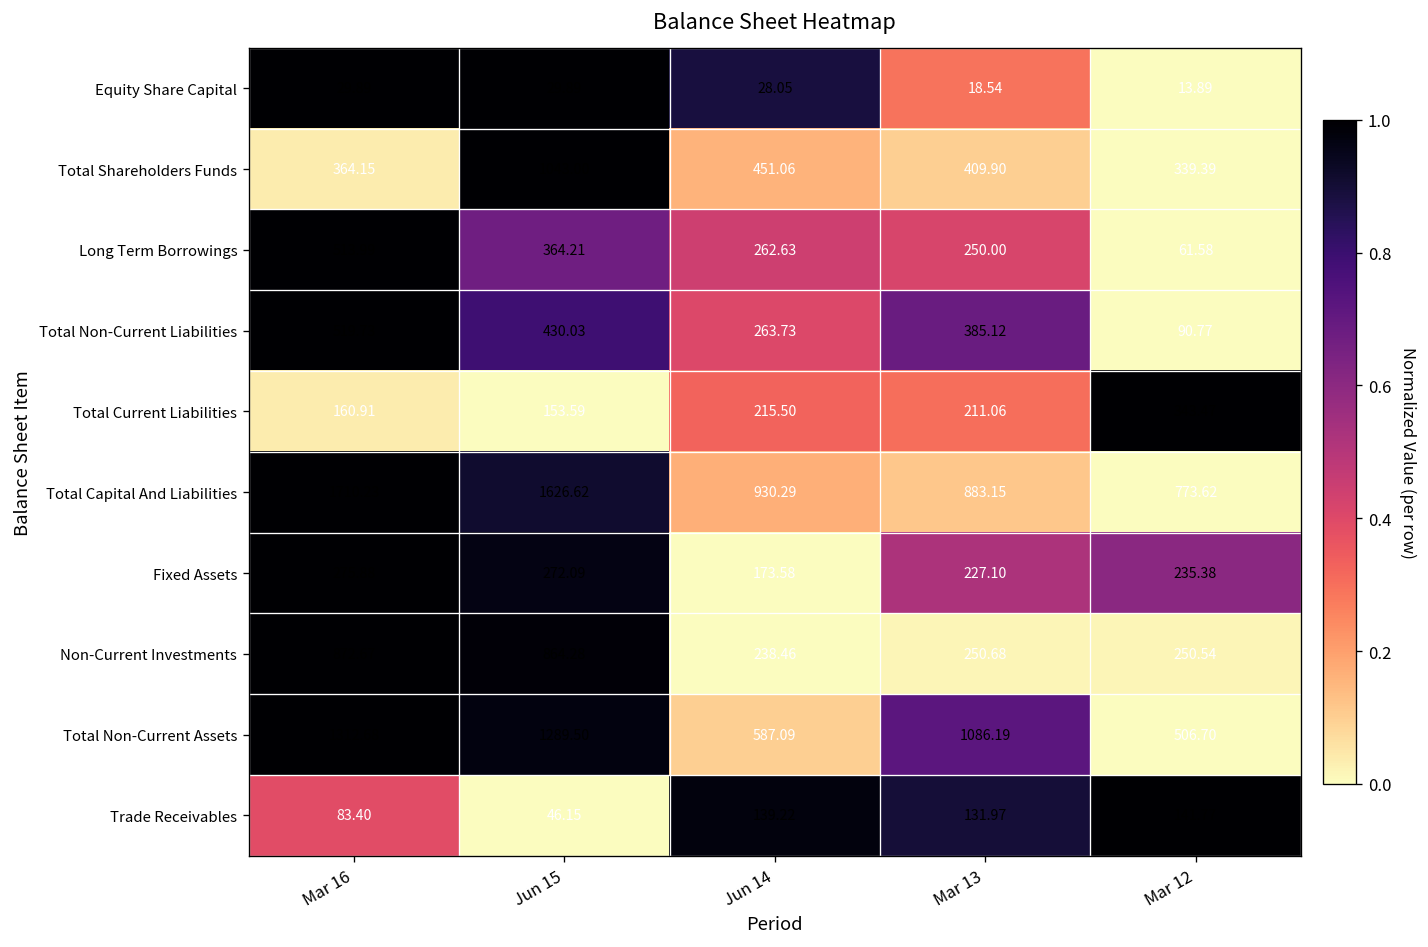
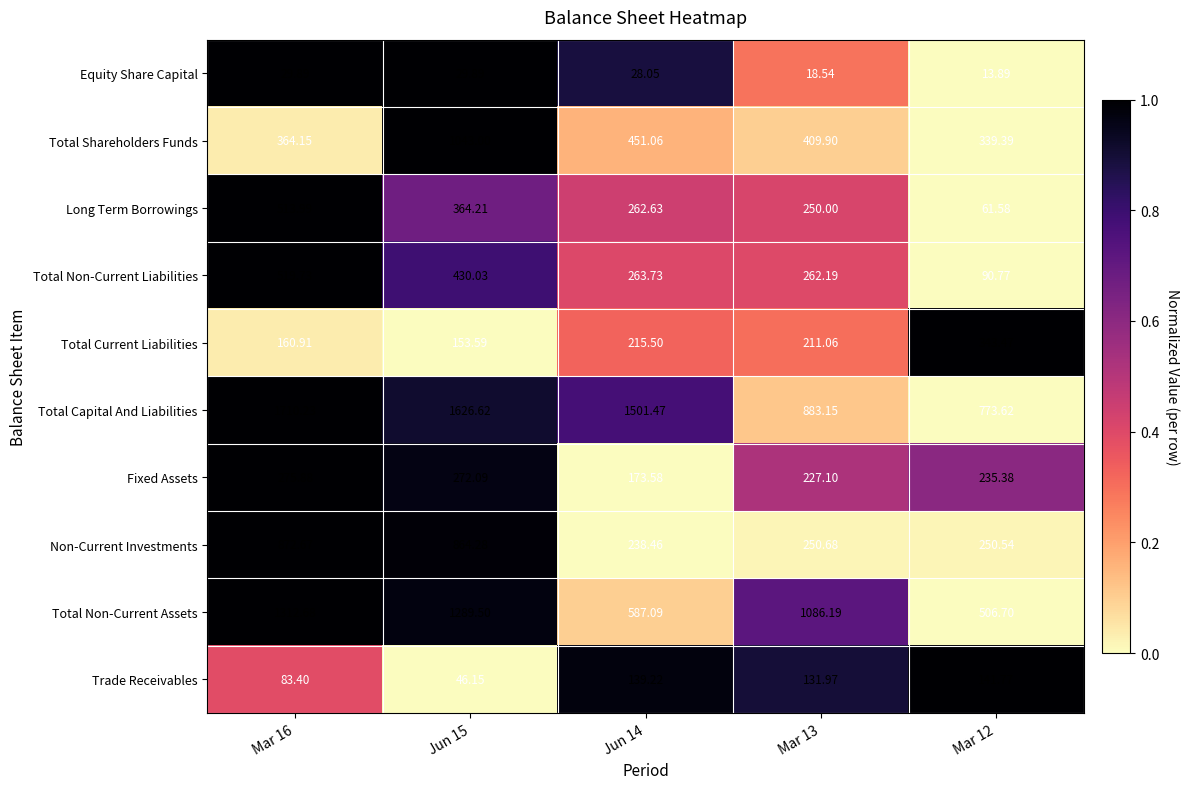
Total Non-Current Liabilities, Mar 13: 385.12 -> 262.19
Total Capital And Liabilities, Jun 14: 930.29 -> 1501.47
